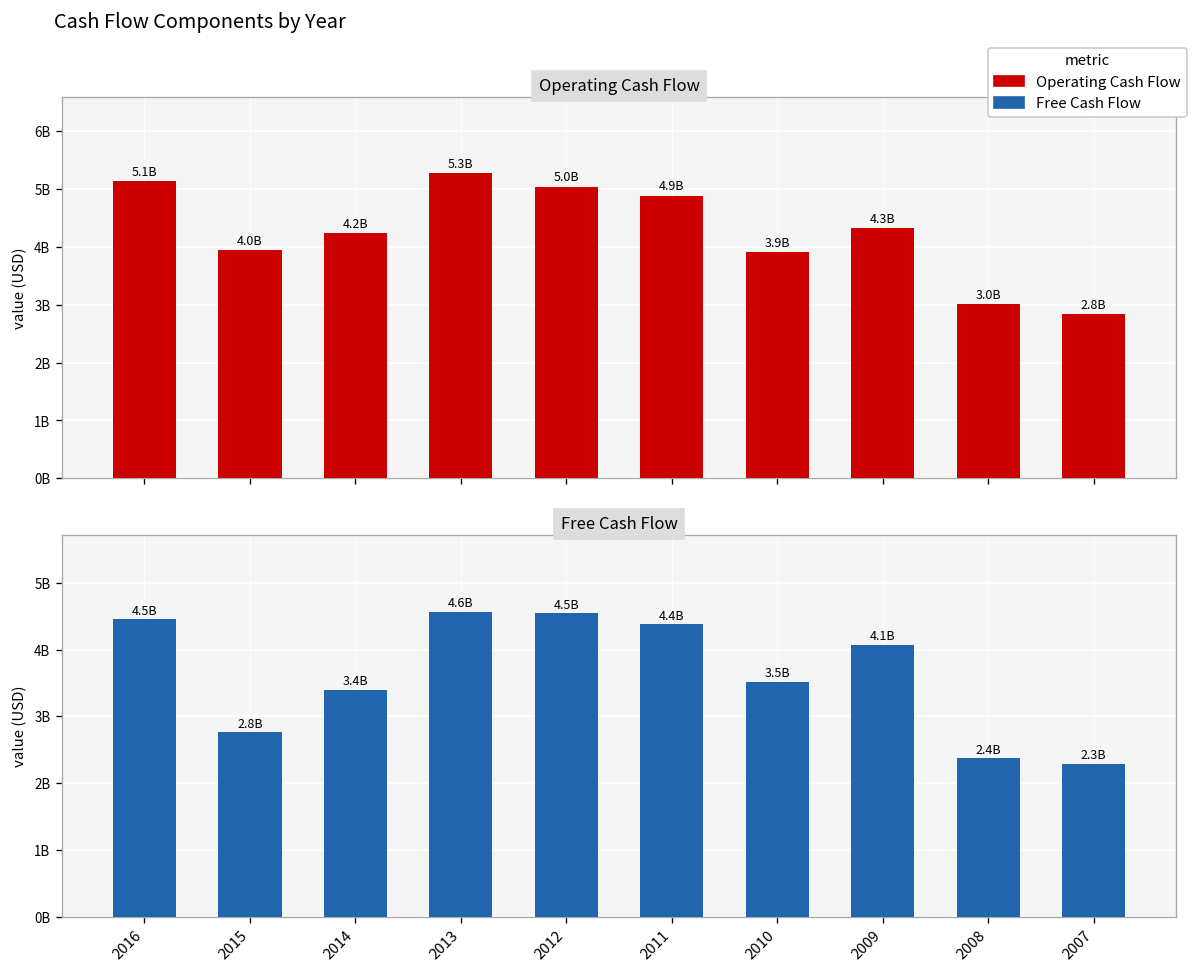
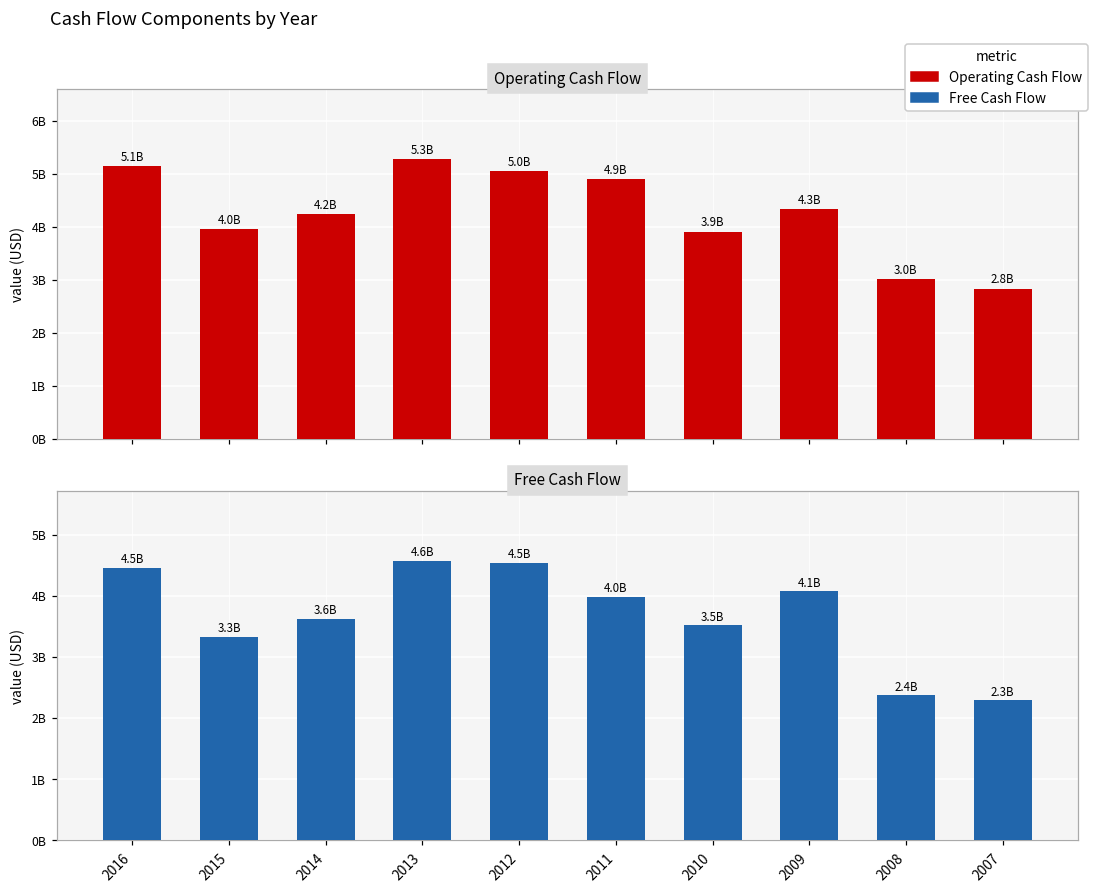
Free Cash Flow, 2015: 2.8B -> 3.3B
Free Cash Flow, 2014: 3.4B -> 3.6B
Free Cash Flow, 2011: 4.4B -> 4.0B
